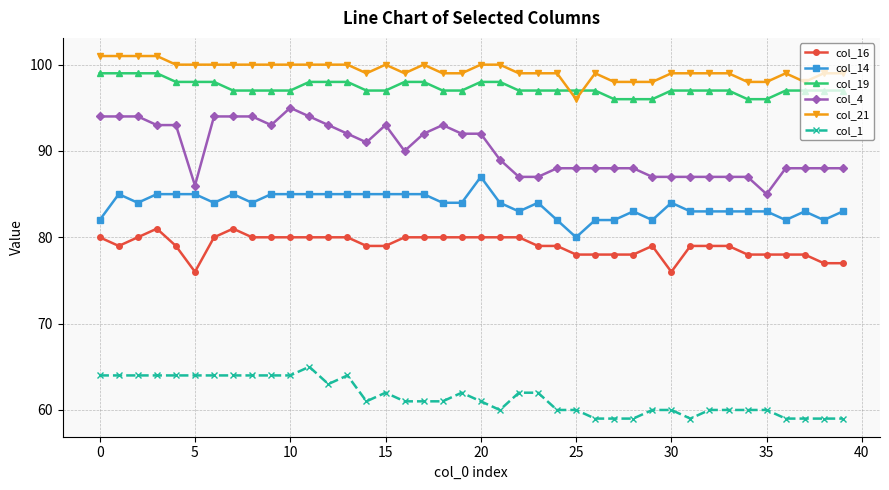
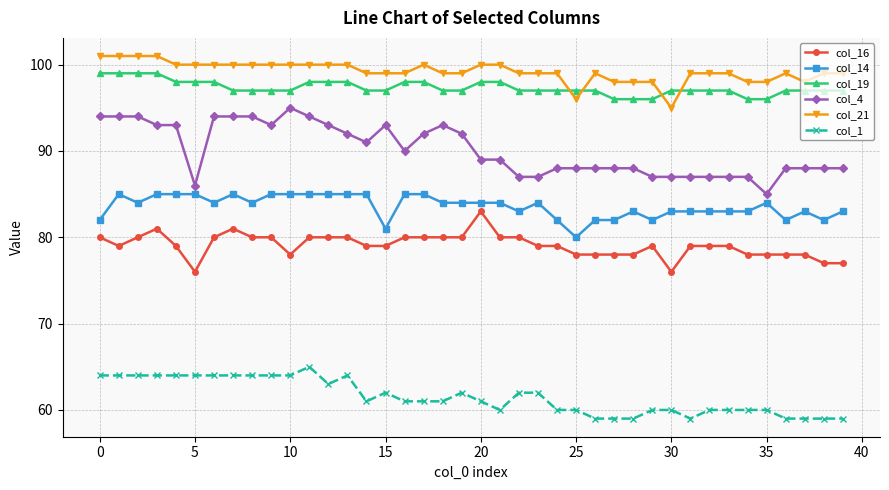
col_16, 10: 80 -> 78
col_14, 15: 85 -> 81
col_21, 15: 100 -> 99
col_16, 20: 80 -> 83
col_14, 20: 87 -> 84
col_4, 20: 92 -> 89
col_14, 30: 84 -> 83
col_21, 30: 99 -> 95
col_14, 35: 83 -> 84
